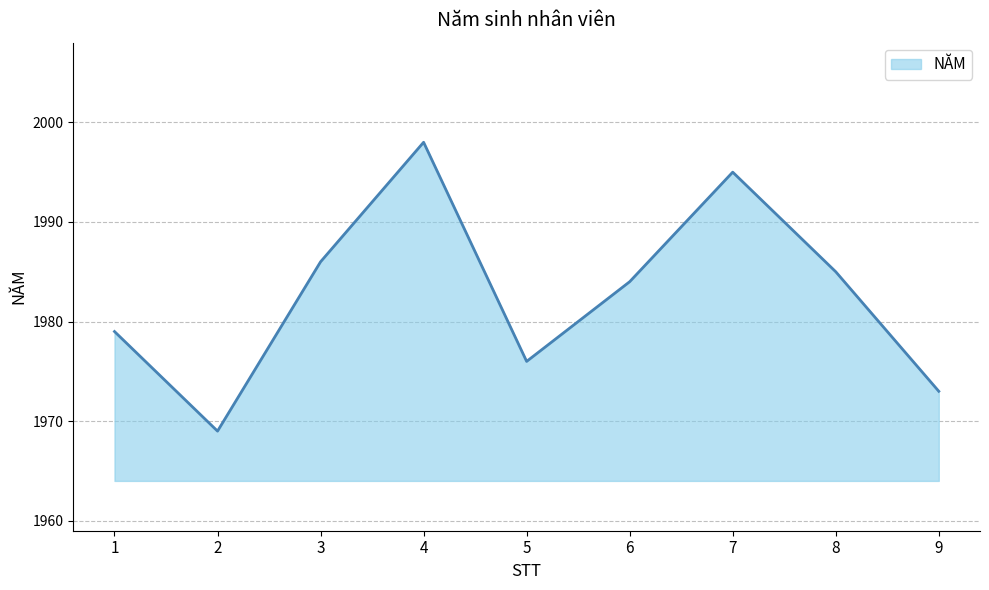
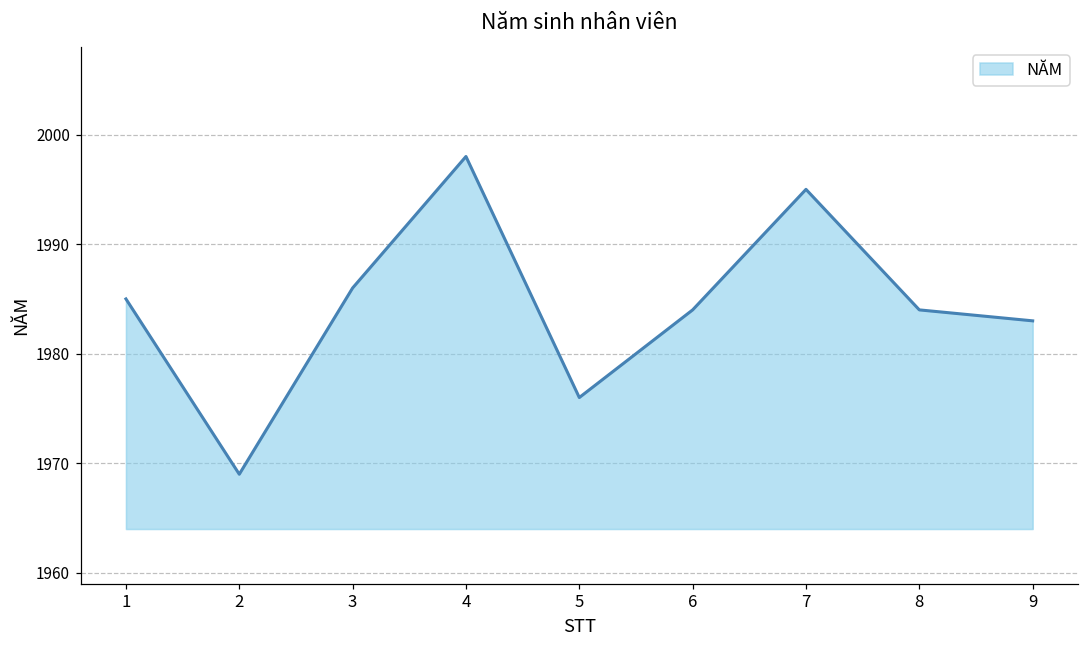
1: 1979 -> 1985
8: 1985 -> 1984
9: 1973 -> 1983
